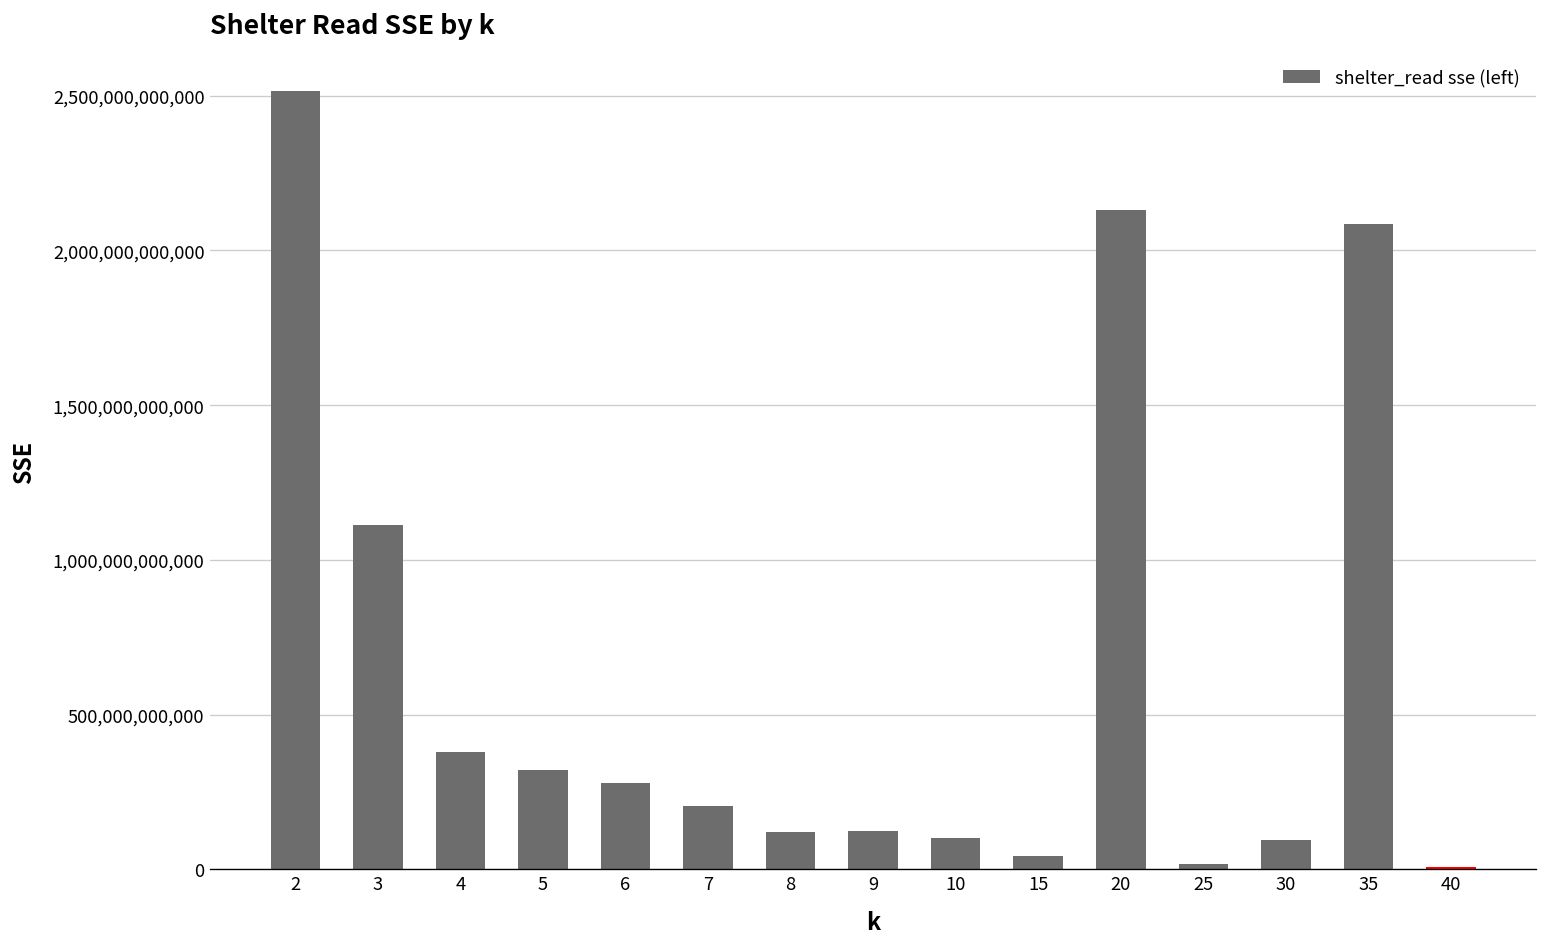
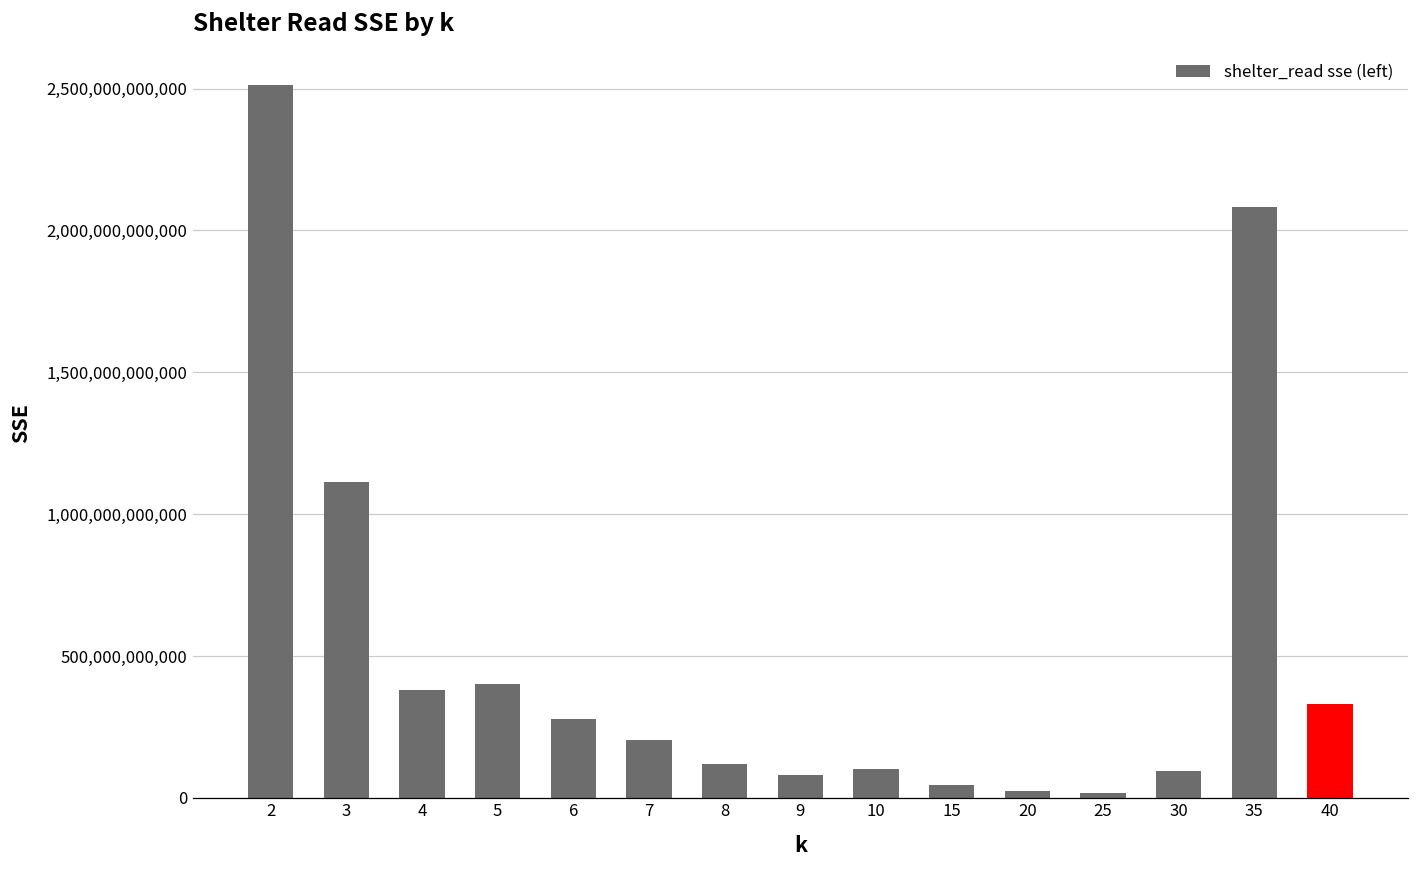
5: 320,000,000,000 -> 400,000,000,000
9: 120,000,000,000 -> 80,000,000,000
20: 2,130,000,000,000 -> 20,000,000,000
40: 10,000,000,000 -> 330,000,000,000
